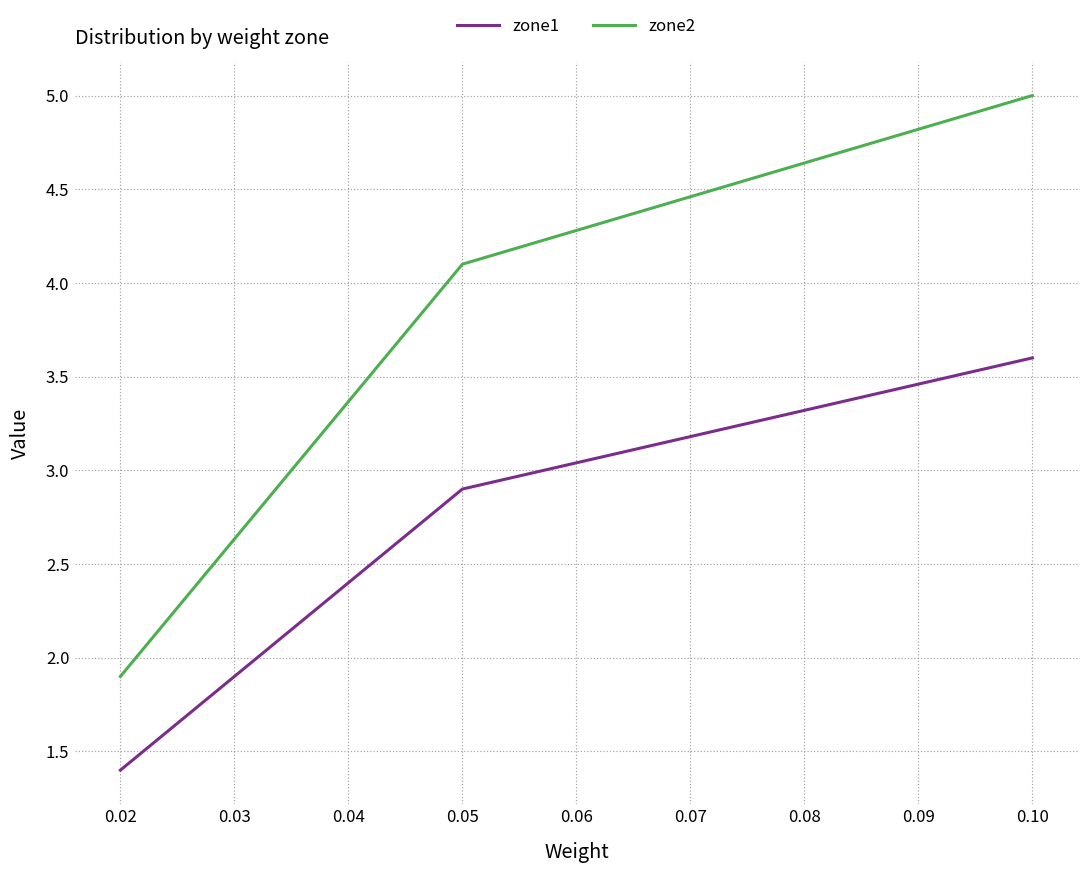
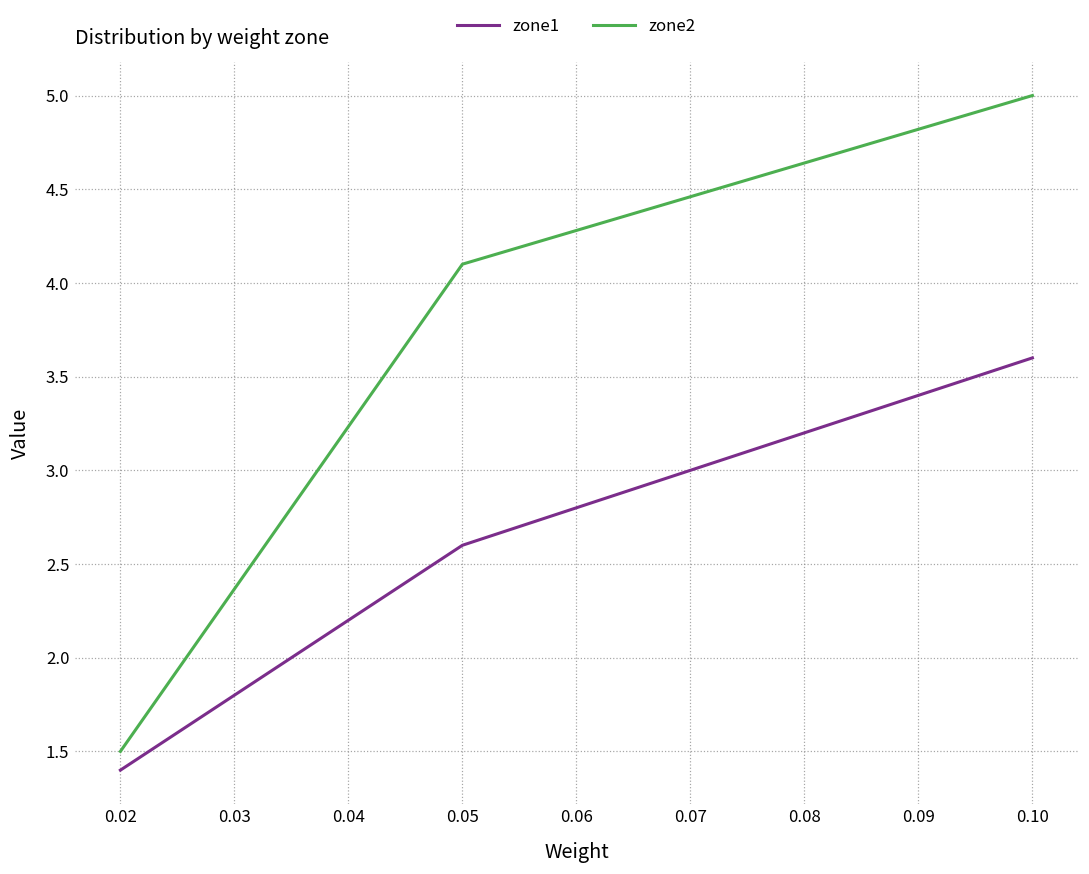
zone2, 0.02: 1.9 -> 1.5
zone1, 0.05: 2.9 -> 2.6
